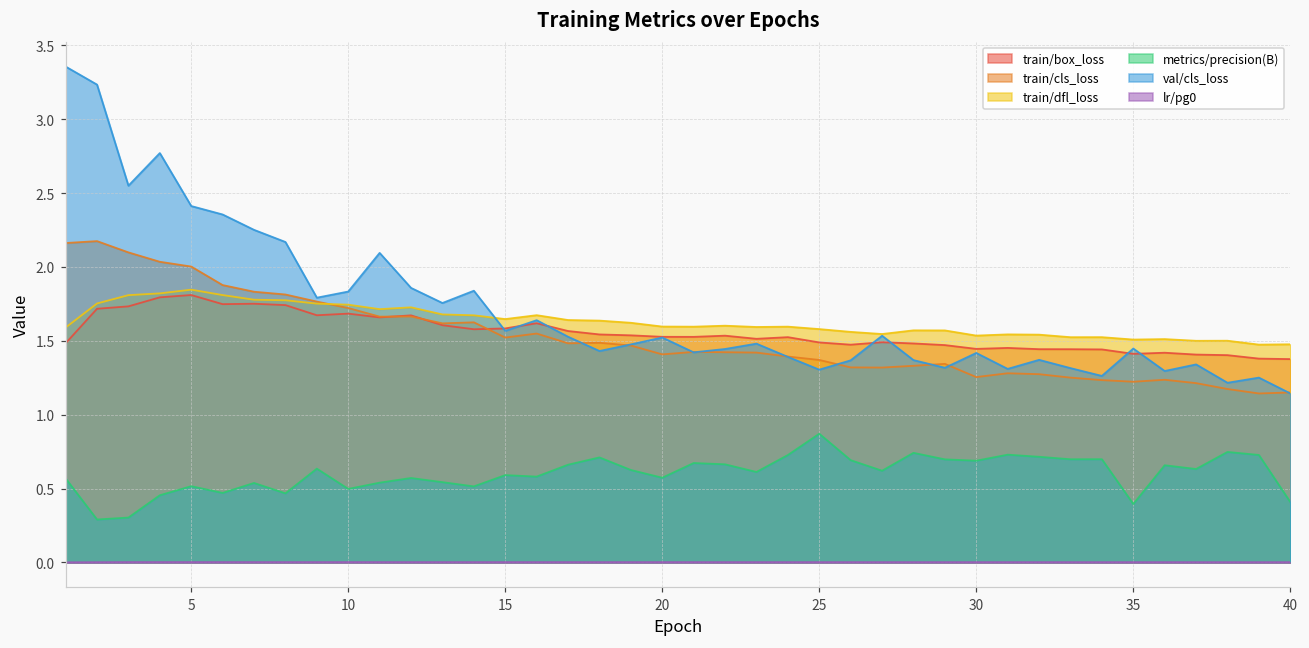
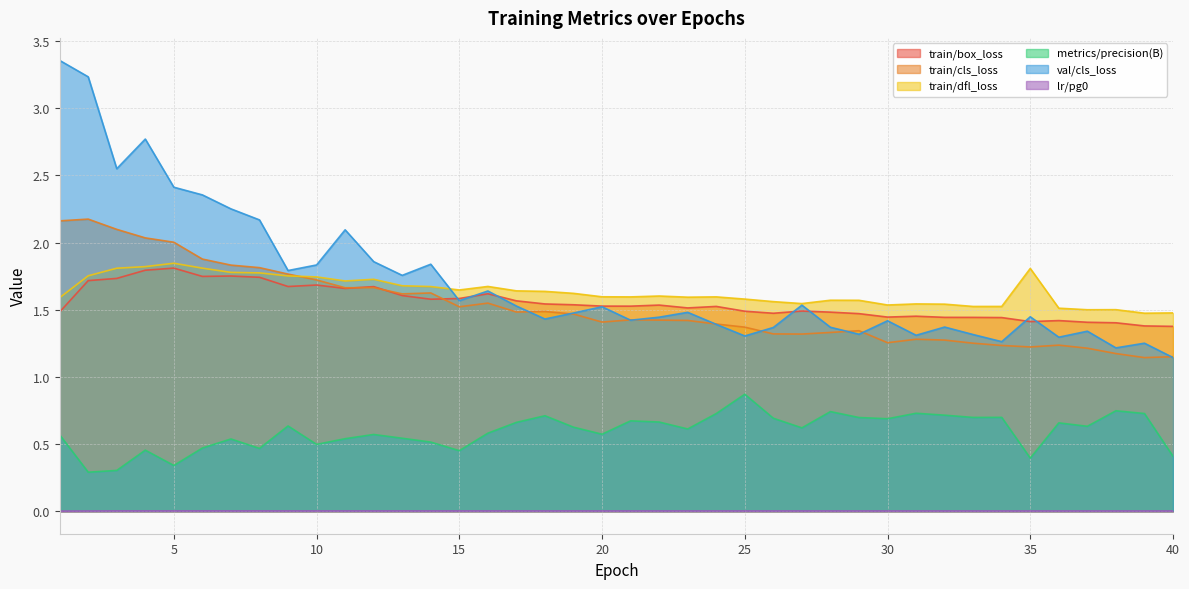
metrics/precision(B), 5: 0.52 -> 0.34
metrics/precision(B), 15: 0.59 -> 0.45
train/dfl_loss, 35: 1.51 -> 1.81
